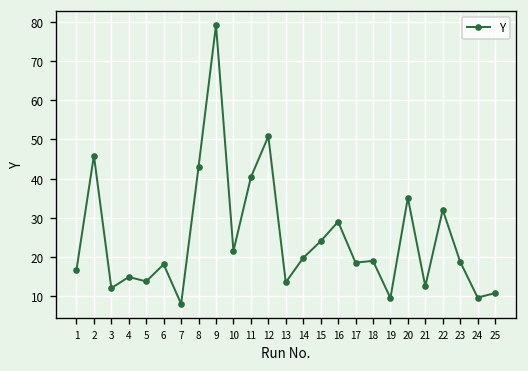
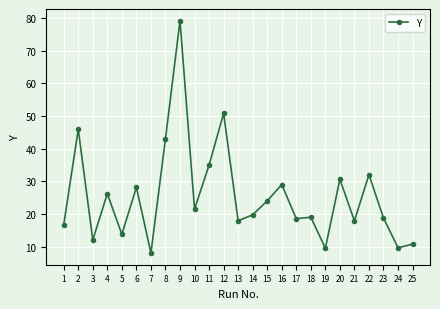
4: 15 -> 26
6: 18 -> 28
11: 40 -> 35
13: 14 -> 18
20: 35 -> 31
21: 13 -> 18
